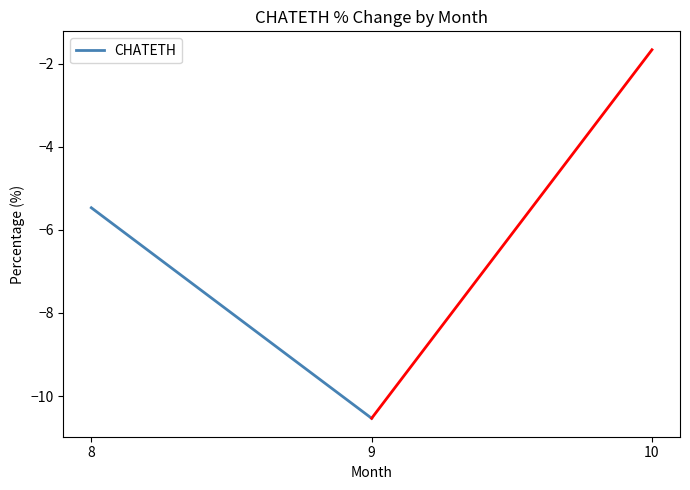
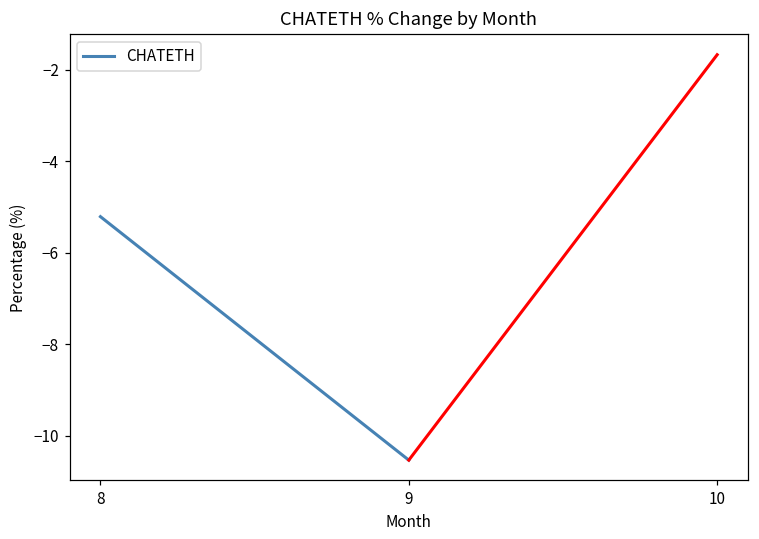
CHATETH, 8: -5.5 -> -5.2
